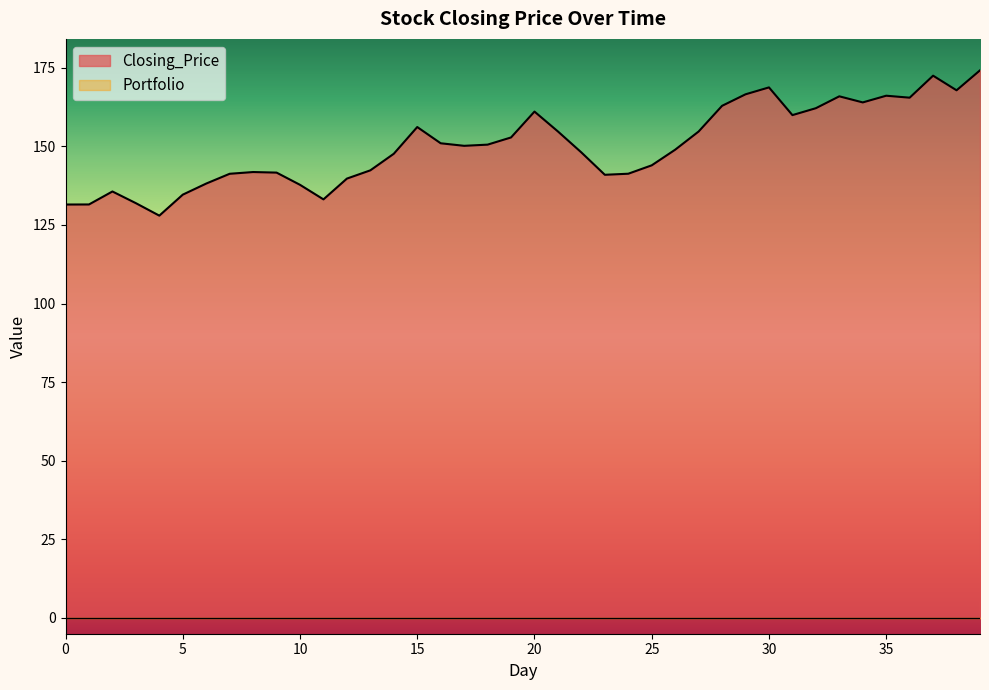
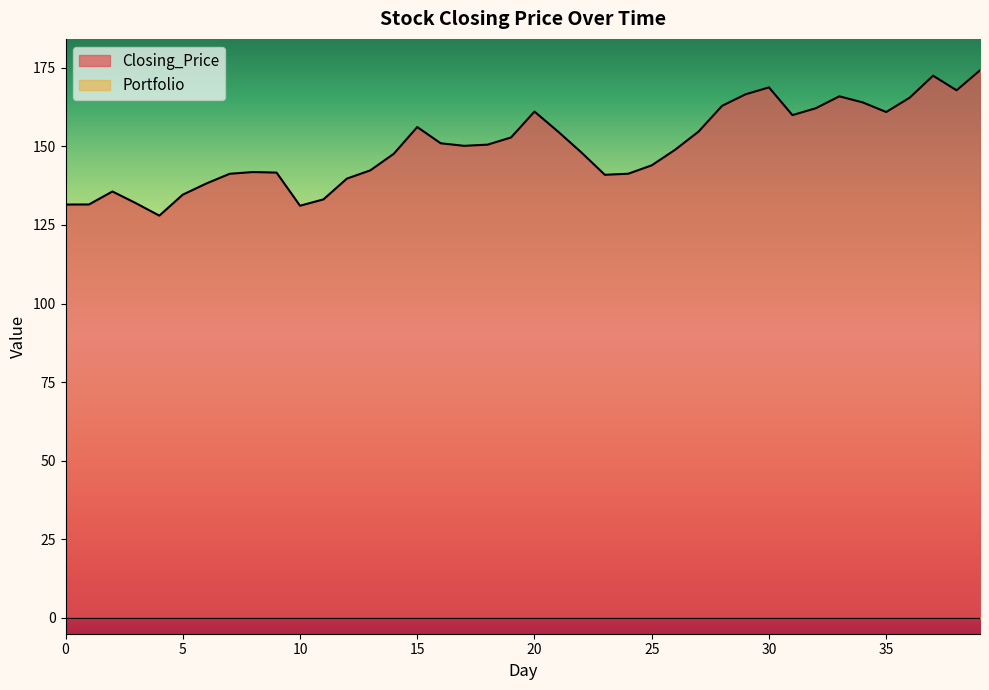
Closing_Price, 10: 138 -> 131
Closing_Price, 35: 166 -> 161
